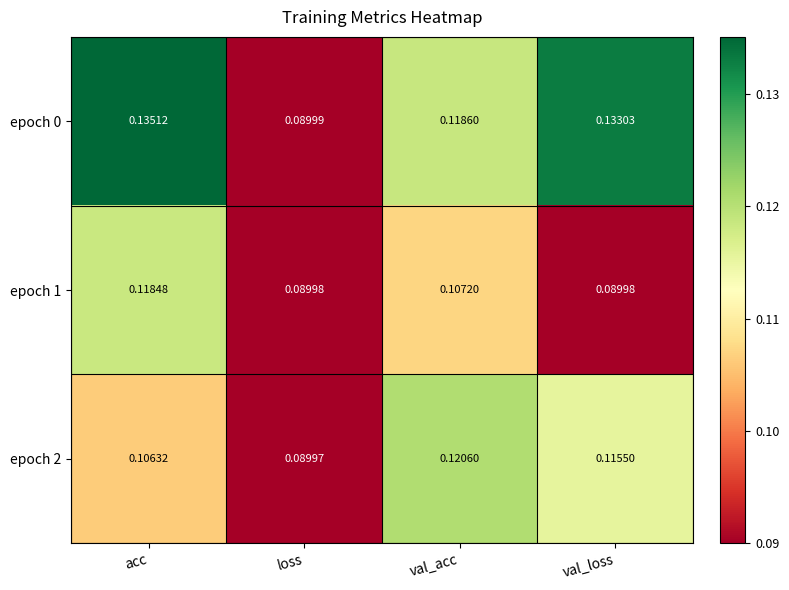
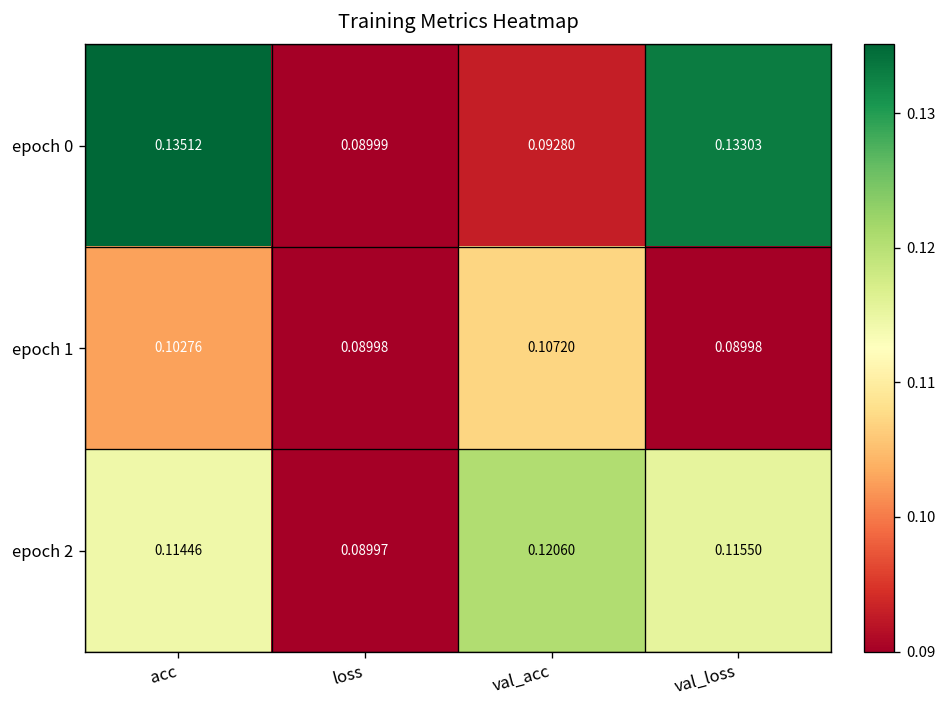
epoch 0, val_acc: 0.11860 -> 0.09280
epoch 1, acc: 0.11848 -> 0.10276
epoch 2, acc: 0.10632 -> 0.11446
